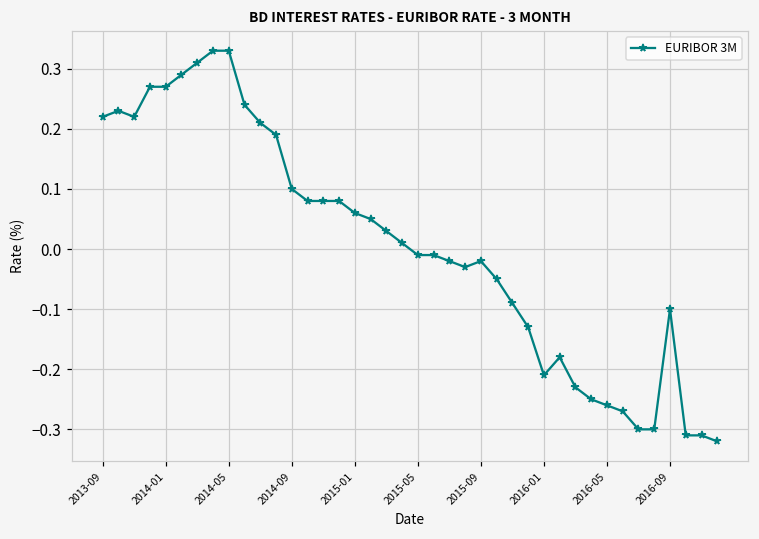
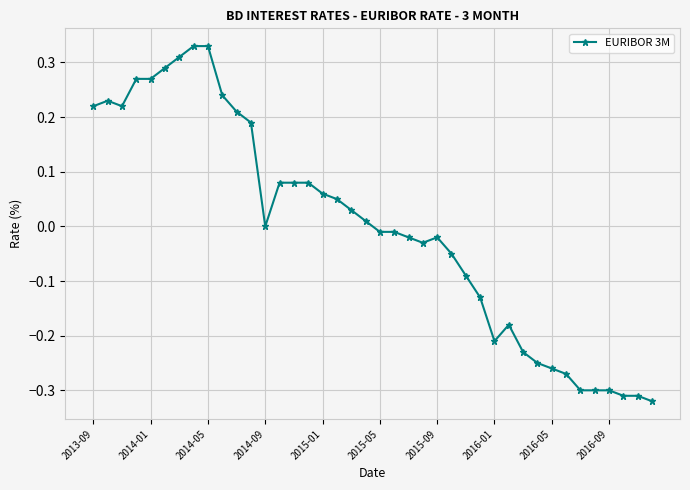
2014-09: 0.1 -> 0.0
2016-09: -0.1 -> -0.3
